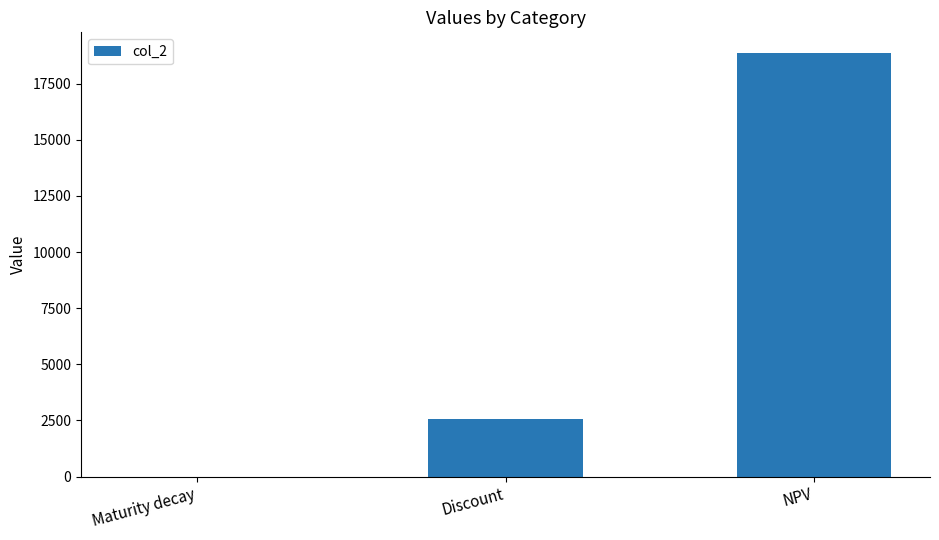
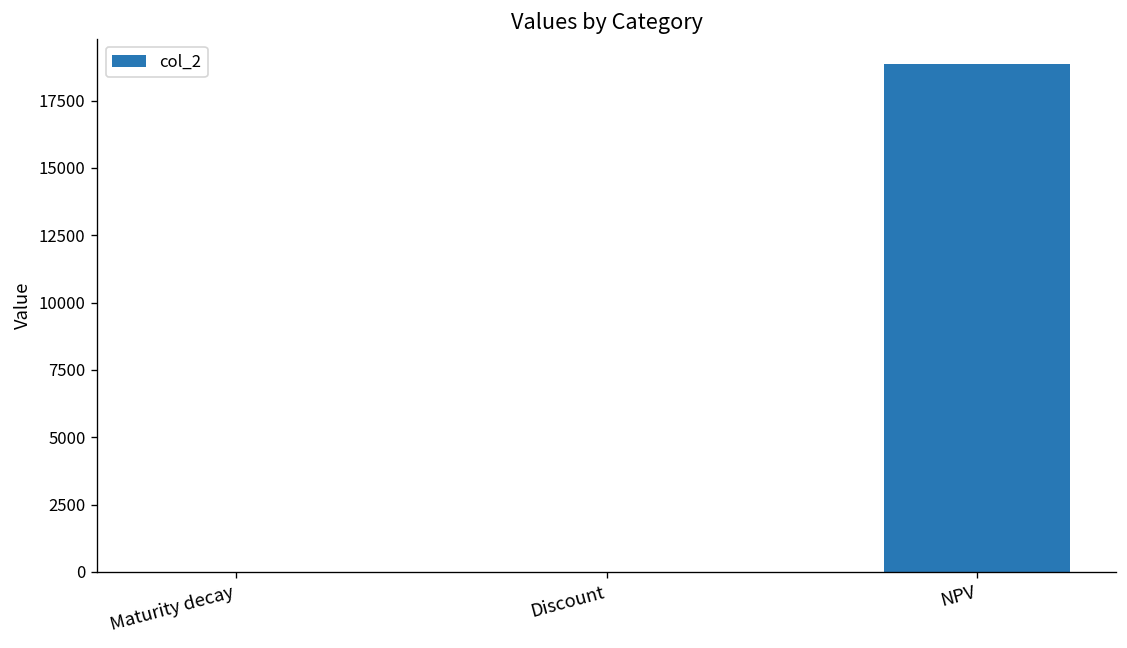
Discount: 2600 -> 0
